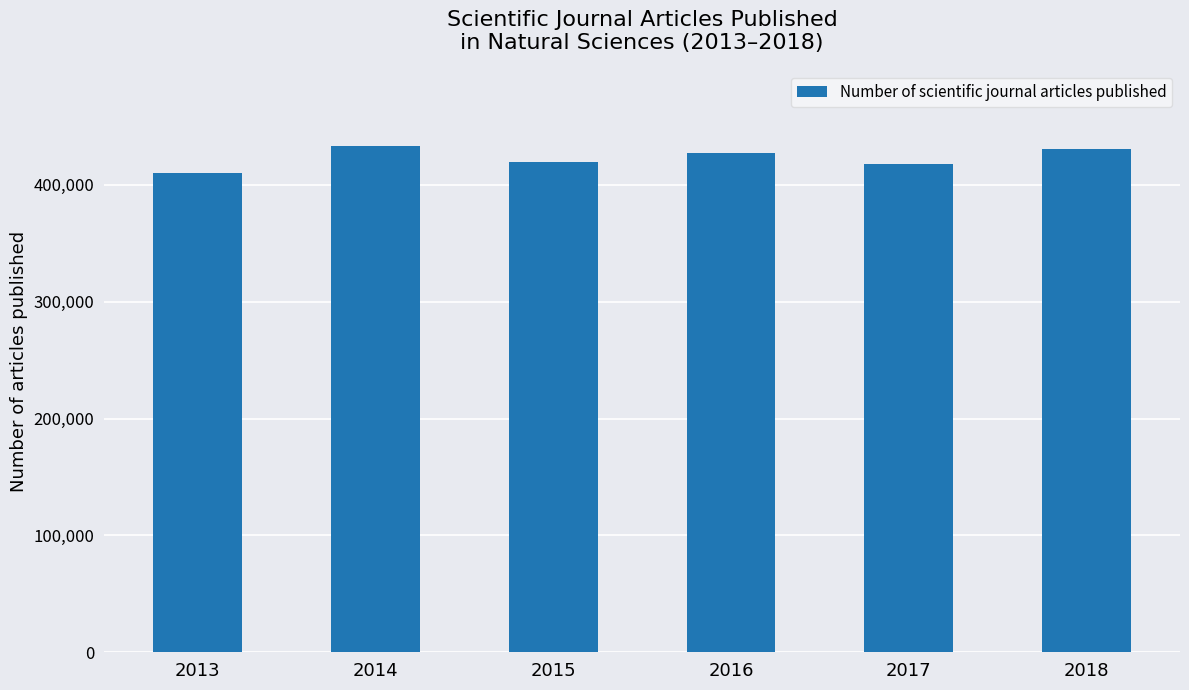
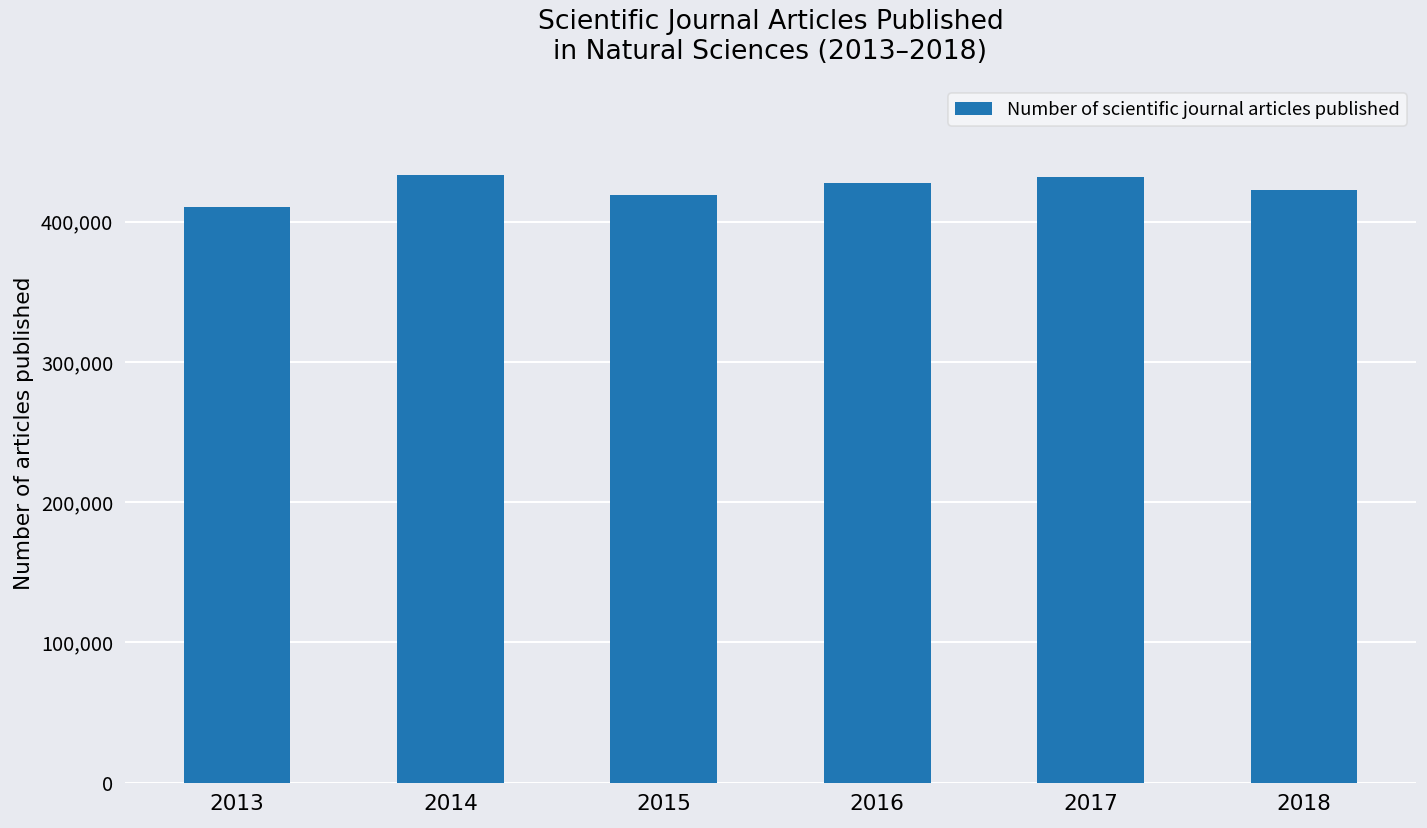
2017: 418,000 -> 432,000
2018: 431,000 -> 423,000
